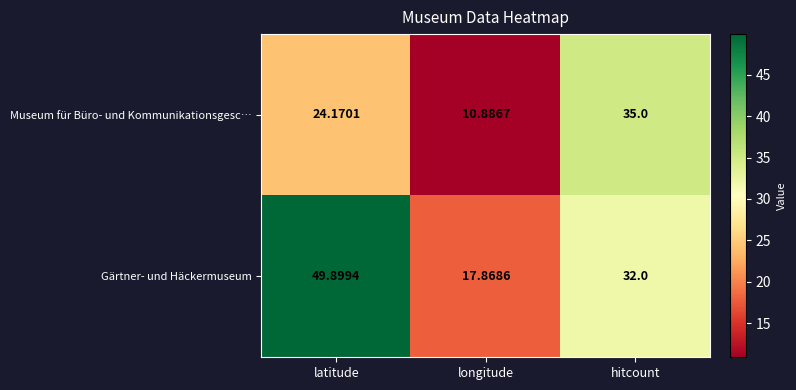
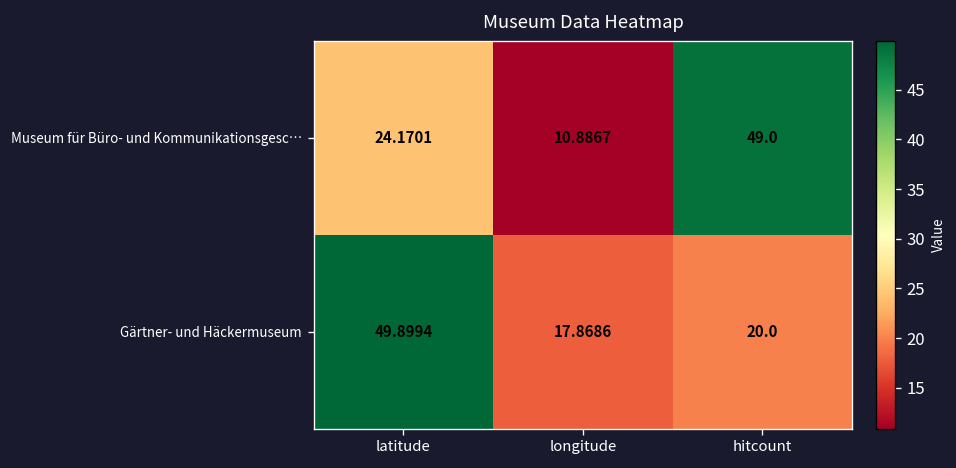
Museum für Büro- und Kommunikationsgesc…, hitcount: 35.0 -> 49.0
Gärtner- und Häckermuseum, hitcount: 32.0 -> 20.0
